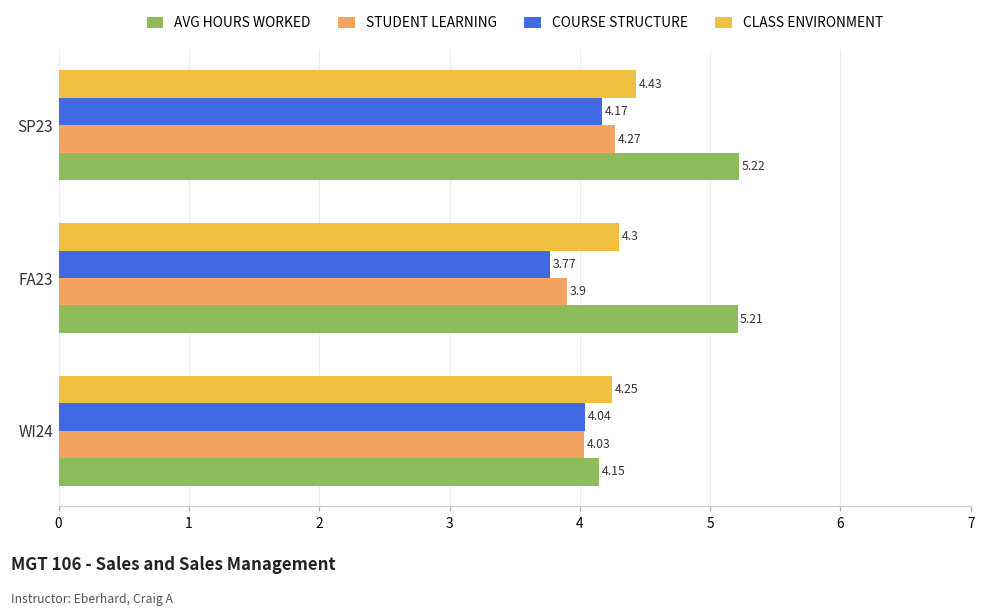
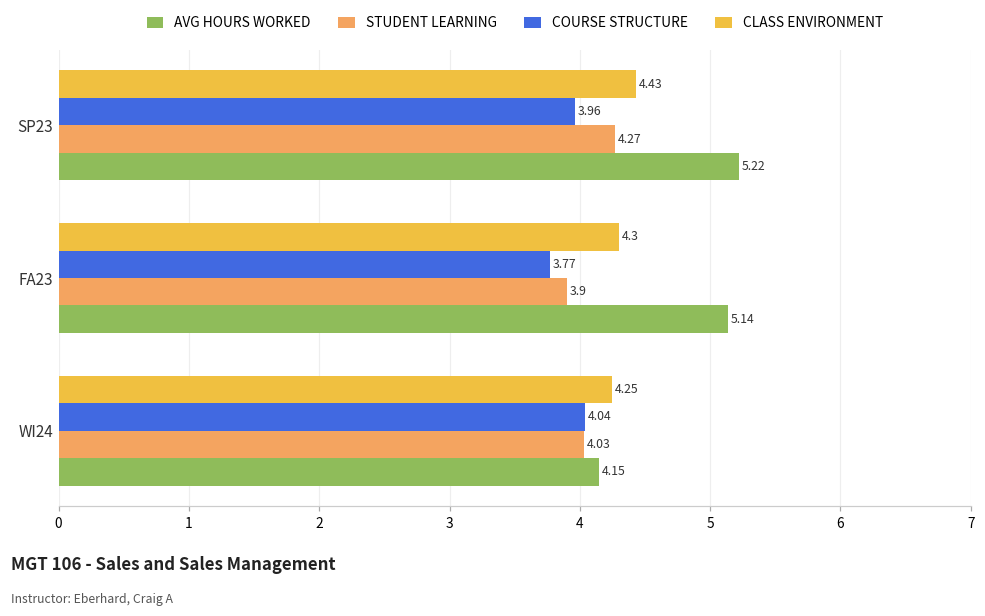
COURSE STRUCTURE, SP23: 4.17 -> 3.96
AVG HOURS WORKED, FA23: 5.21 -> 5.14
